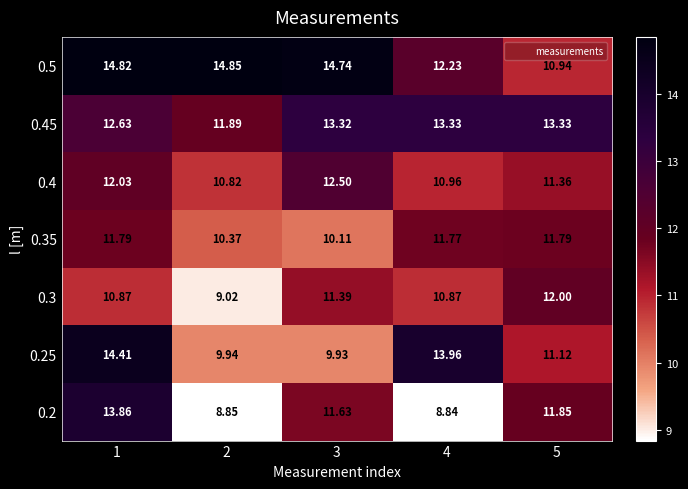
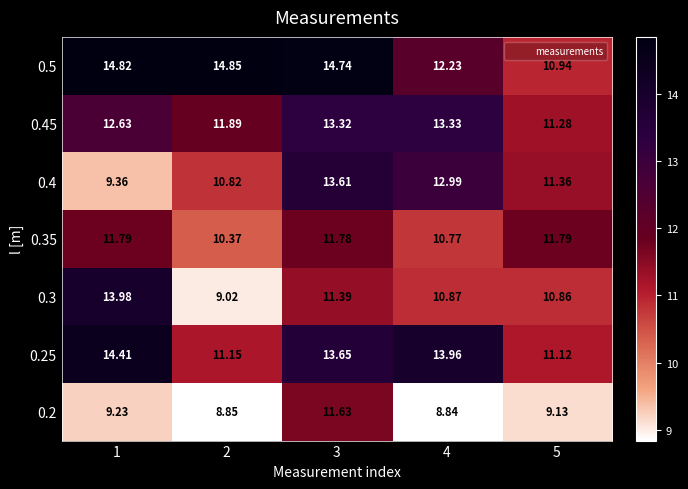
0.45, 5: 13.33 -> 11.28
0.4, 1: 12.03 -> 9.36
0.4, 3: 12.50 -> 13.61
0.4, 4: 10.96 -> 12.99
0.35, 3: 10.11 -> 11.78
0.35, 4: 11.77 -> 10.77
0.3, 1: 10.87 -> 13.98
0.3, 5: 12.00 -> 10.86
0.25, 2: 9.94 -> 11.15
0.25, 3: 9.93 -> 13.65
0.2, 1: 13.86 -> 9.23
0.2, 5: 11.85 -> 9.13
